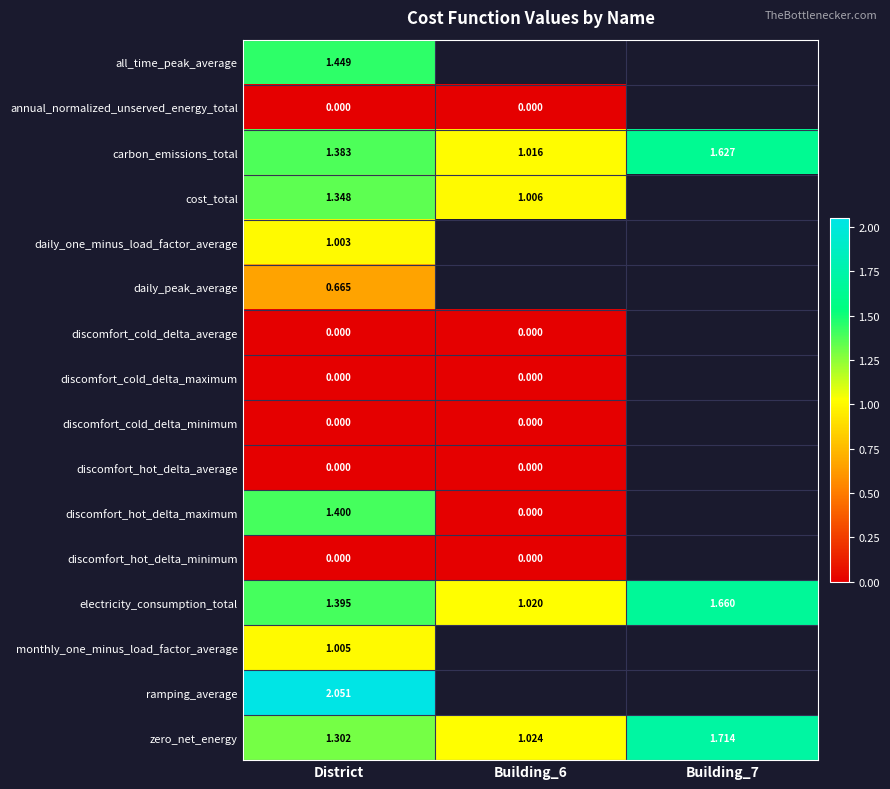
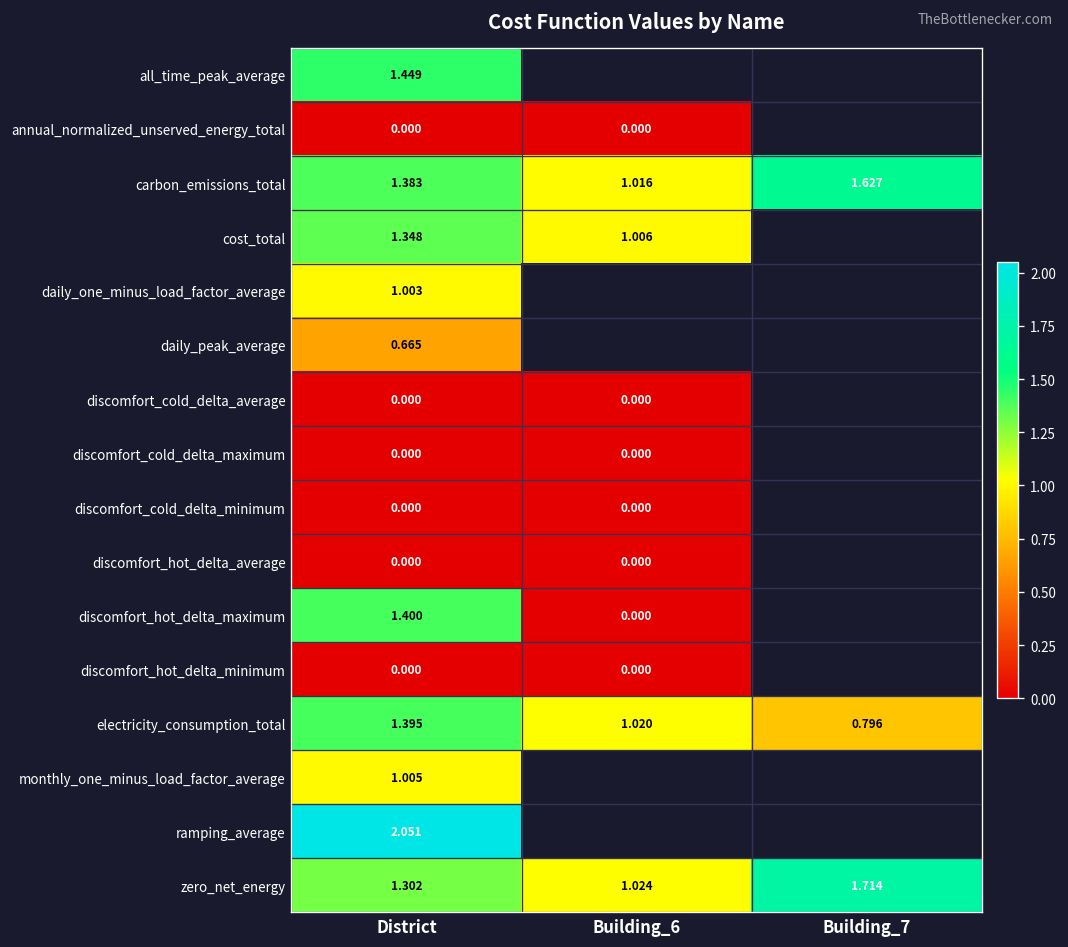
electricity_consumption_total, Building_7: 1.660 -> 0.796
